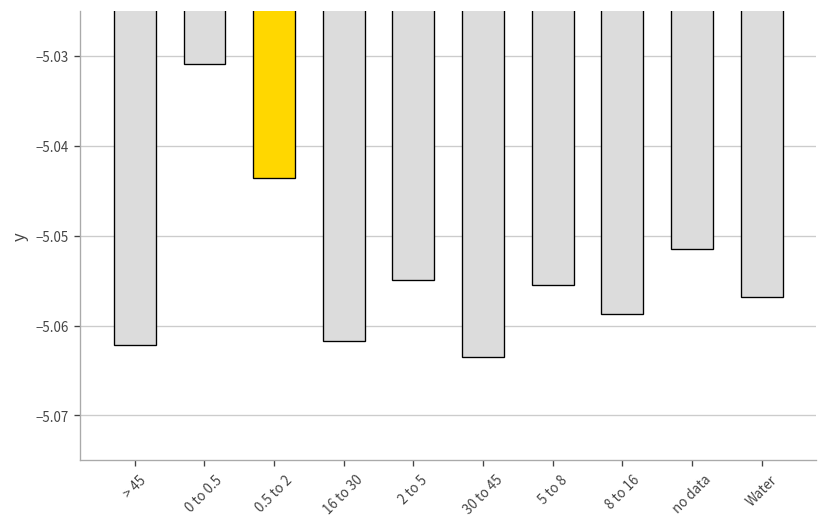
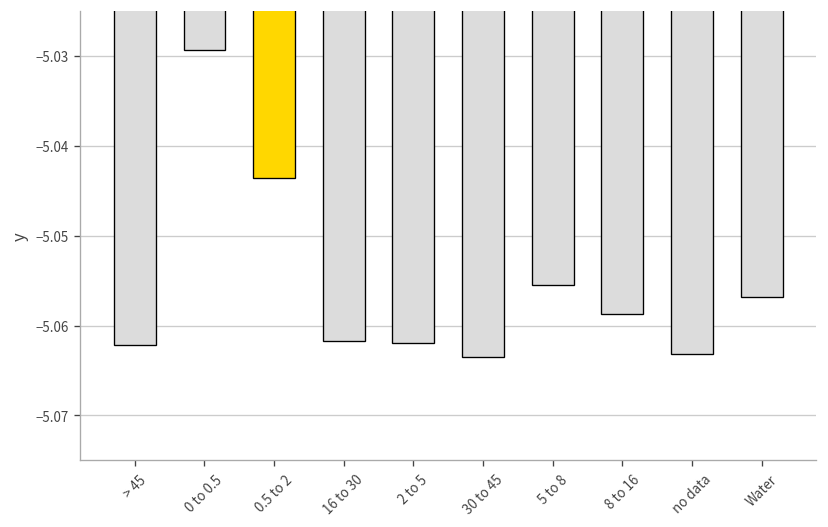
0 to 0.5: -5.031 -> -5.029
2 to 5: -5.055 -> -5.062
no data: -5.051 -> -5.063
